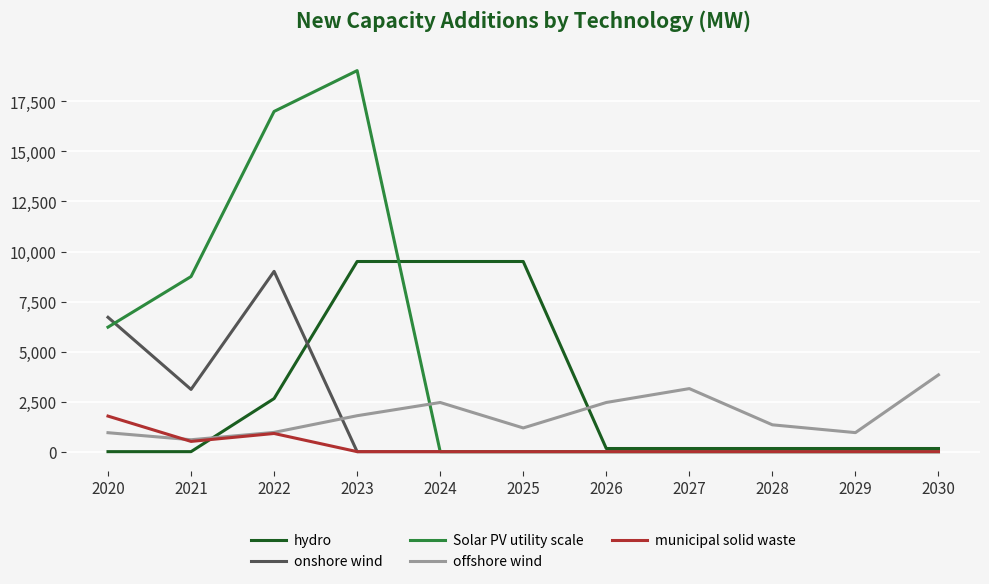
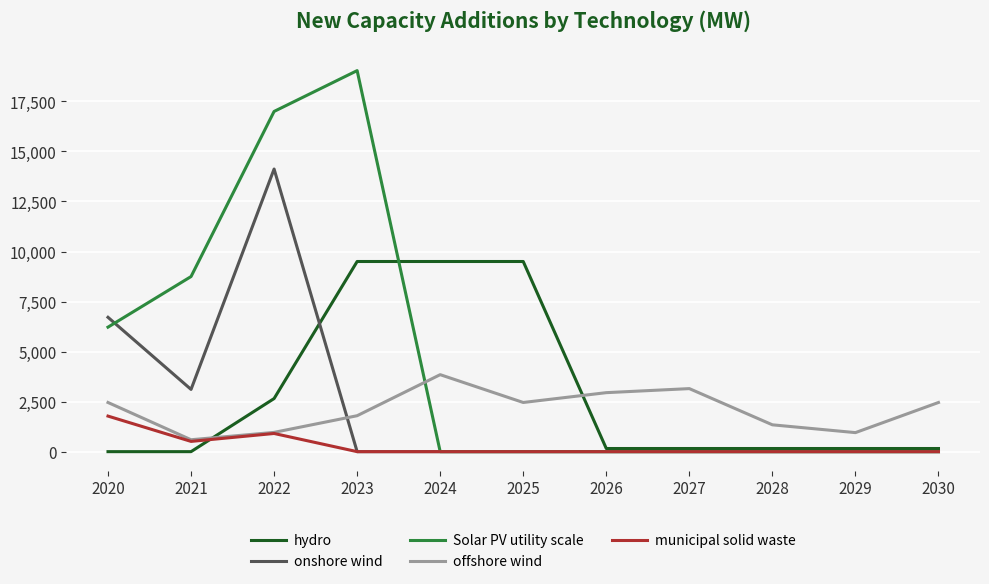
offshore wind, 2020: 900 -> 2,500
onshore wind, 2022: 9,000 -> 14,100
offshore wind, 2024: 2,500 -> 3,800
offshore wind, 2025: 1,200 -> 2,500
offshore wind, 2026: 2,500 -> 2,900
offshore wind, 2030: 3,800 -> 2,500
